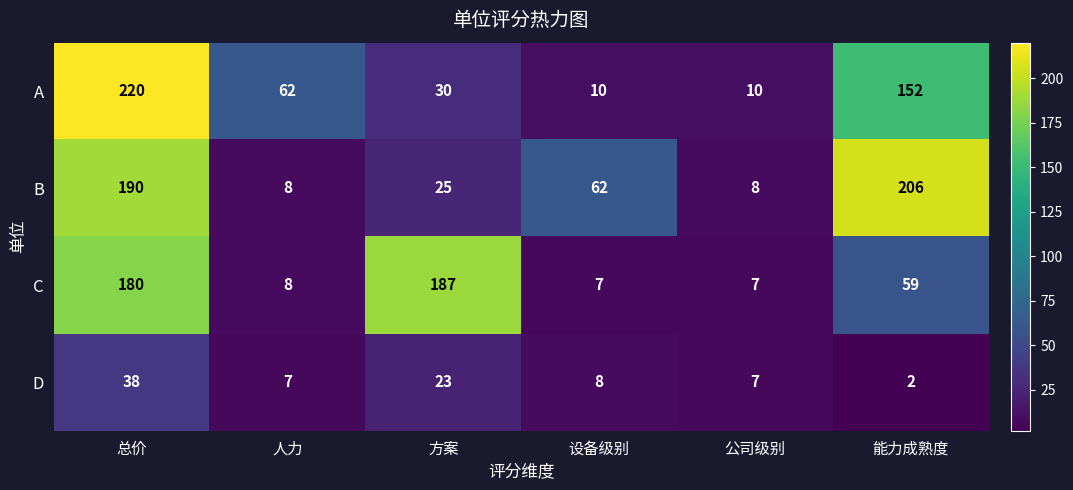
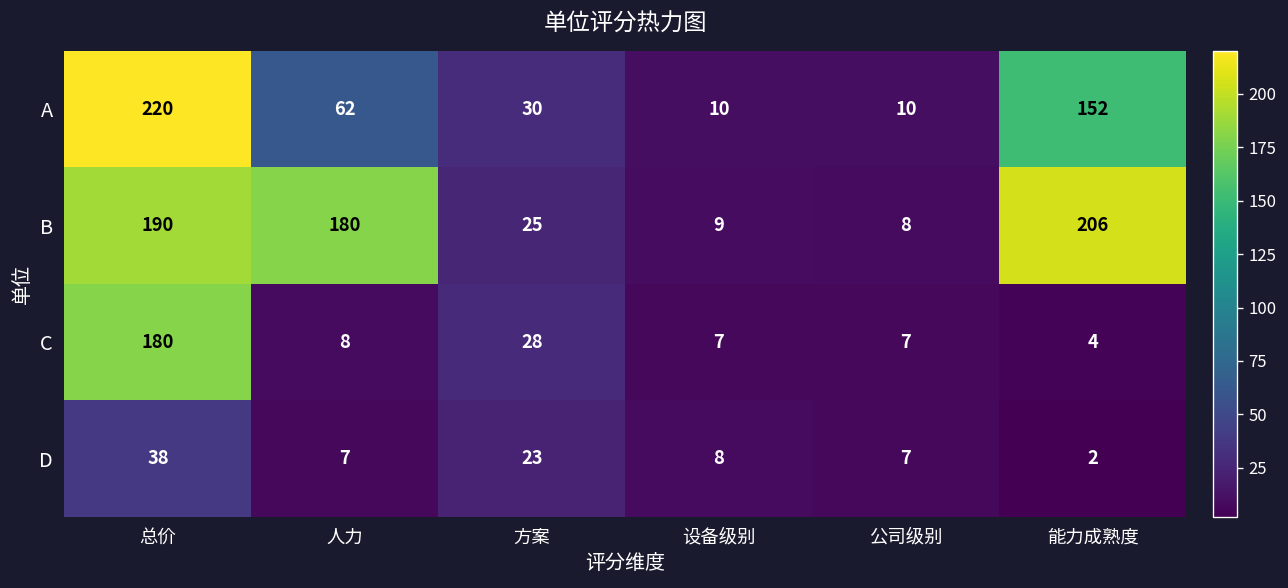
B, 人力: 8 -> 180
B, 设备级别: 62 -> 9
C, 方案: 187 -> 28
C, 能力成熟度: 59 -> 4
